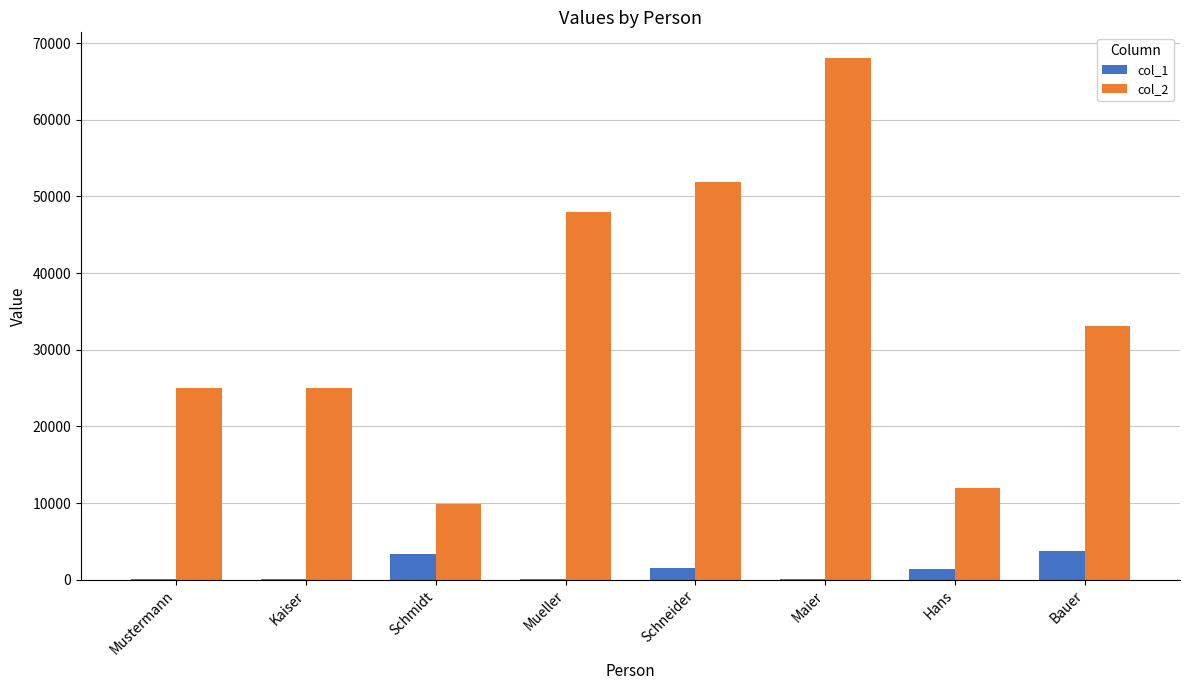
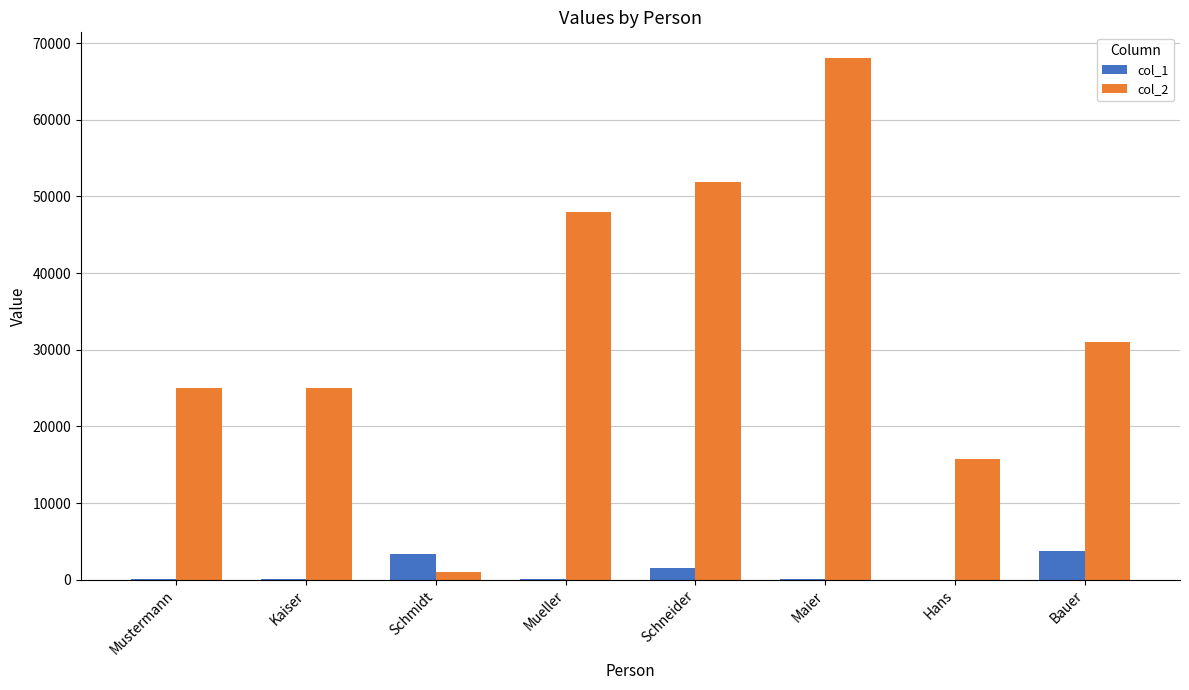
col_2, Schmidt: 10000 -> 1000
col_1, Hans: 1000 -> 0
col_2, Hans: 12000 -> 16000
col_2, Bauer: 33000 -> 31000
